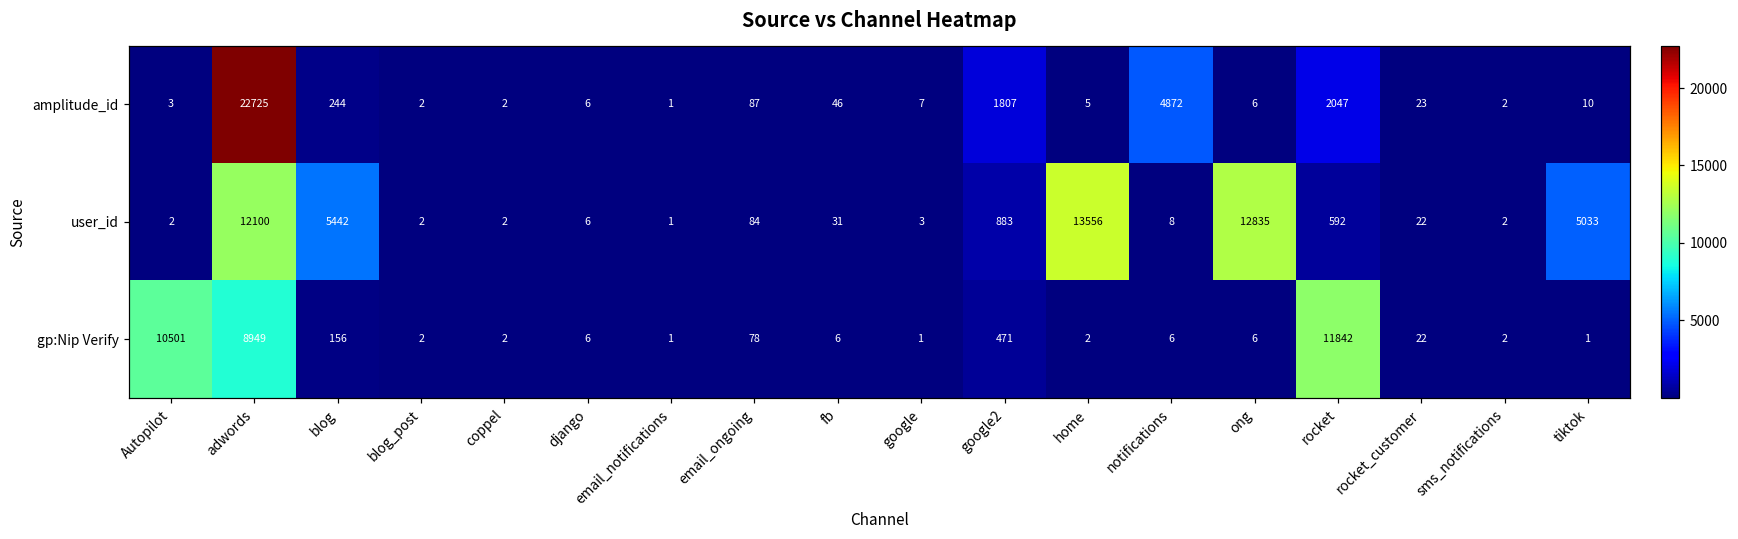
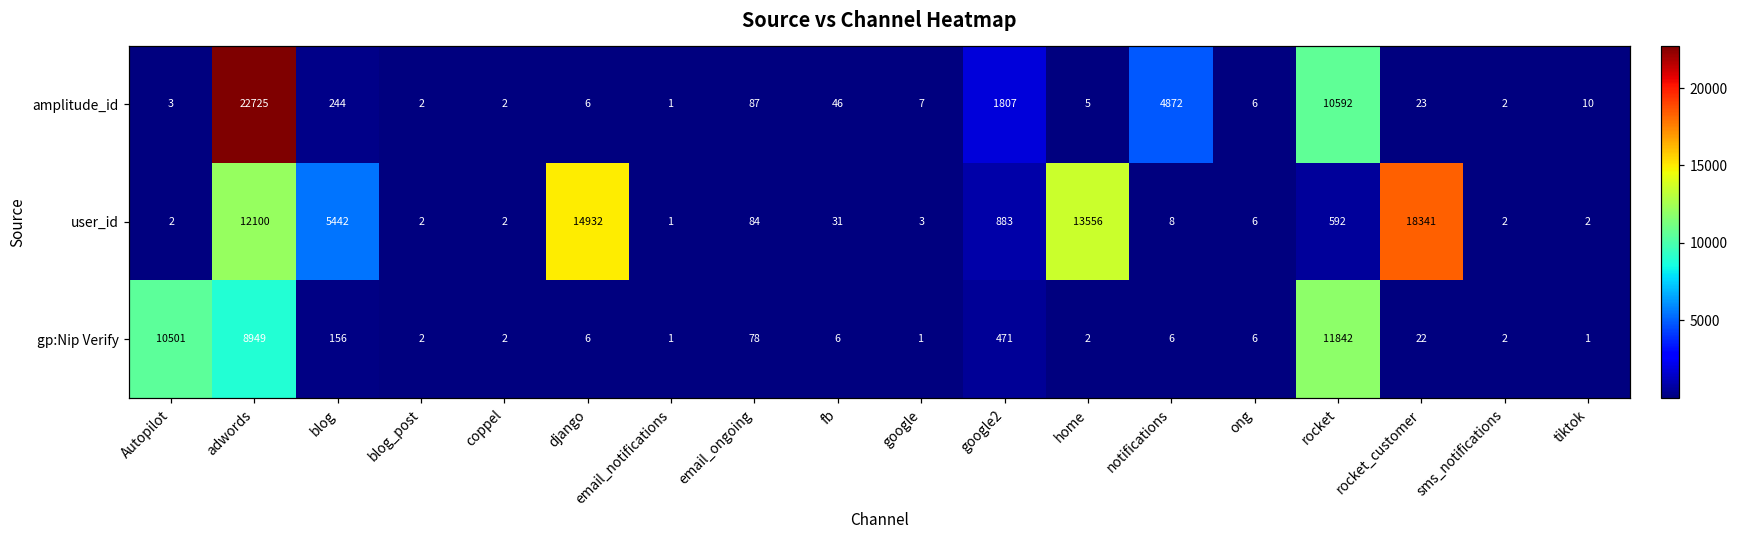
amplitude_id, rocket: 2047 -> 10592
user_id, django: 6 -> 14932
user_id, ong: 12835 -> 6
user_id, rocket_customer: 22 -> 18341
user_id, tiktok: 5033 -> 2
